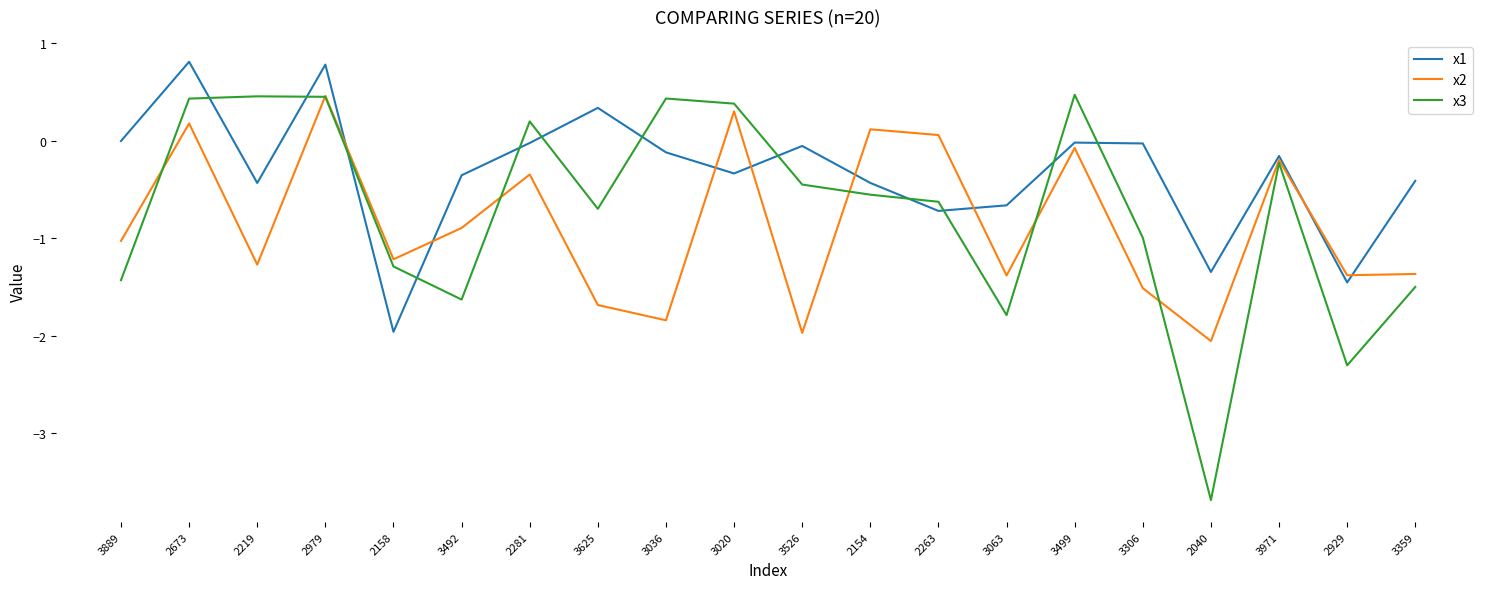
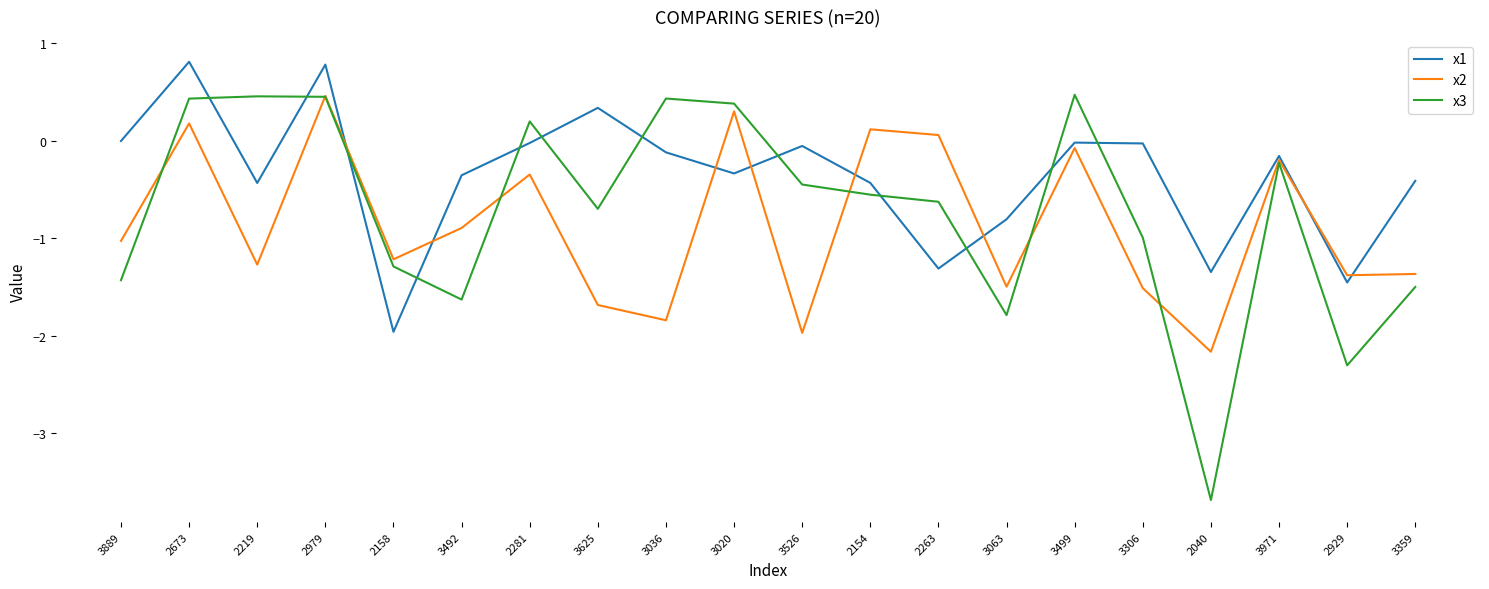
x1, 2263: -0.7 -> -1.3
x1, 3063: -0.7 -> -0.8
x2, 3063: -1.4 -> -1.5
x2, 2040: -2.1 -> -2.2
